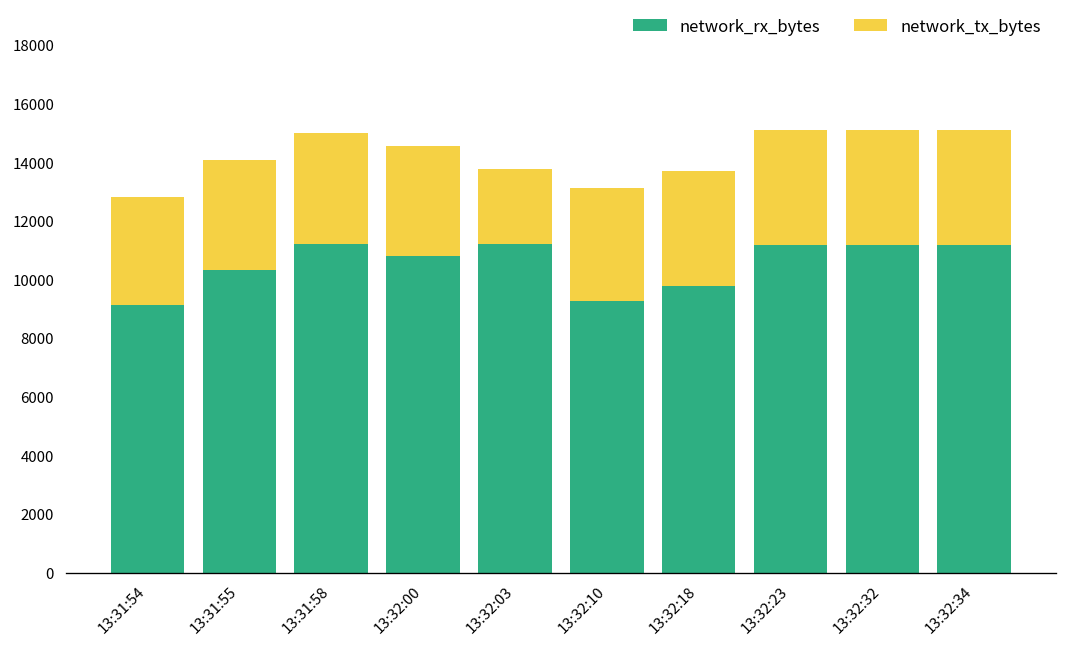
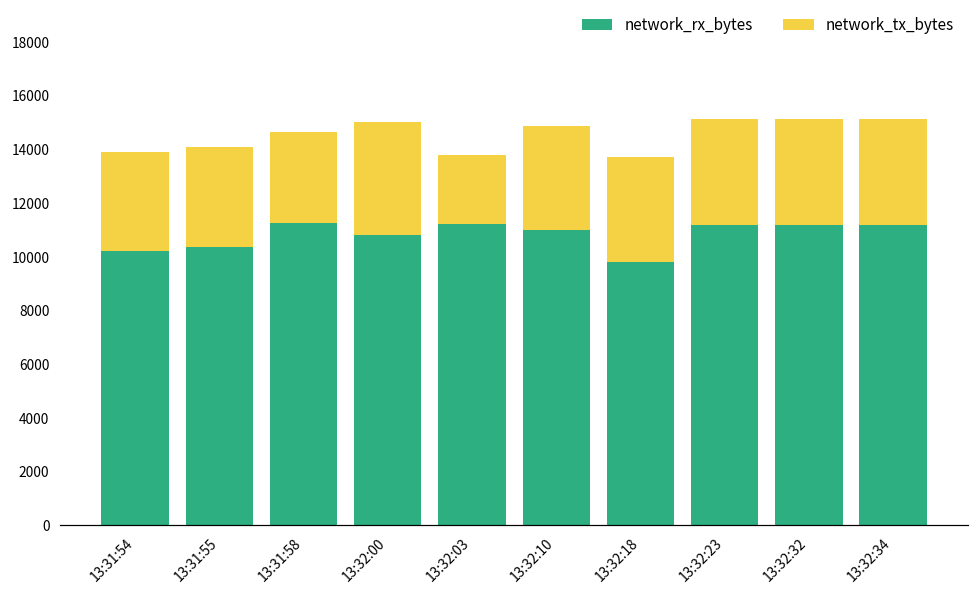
network_rx_bytes, 13:31:54: 9200 -> 10200
network_tx_bytes, 13:31:58: 3800 -> 3400
network_tx_bytes, 13:32:00: 3800 -> 4200
network_rx_bytes, 13:32:10: 9300 -> 11000
